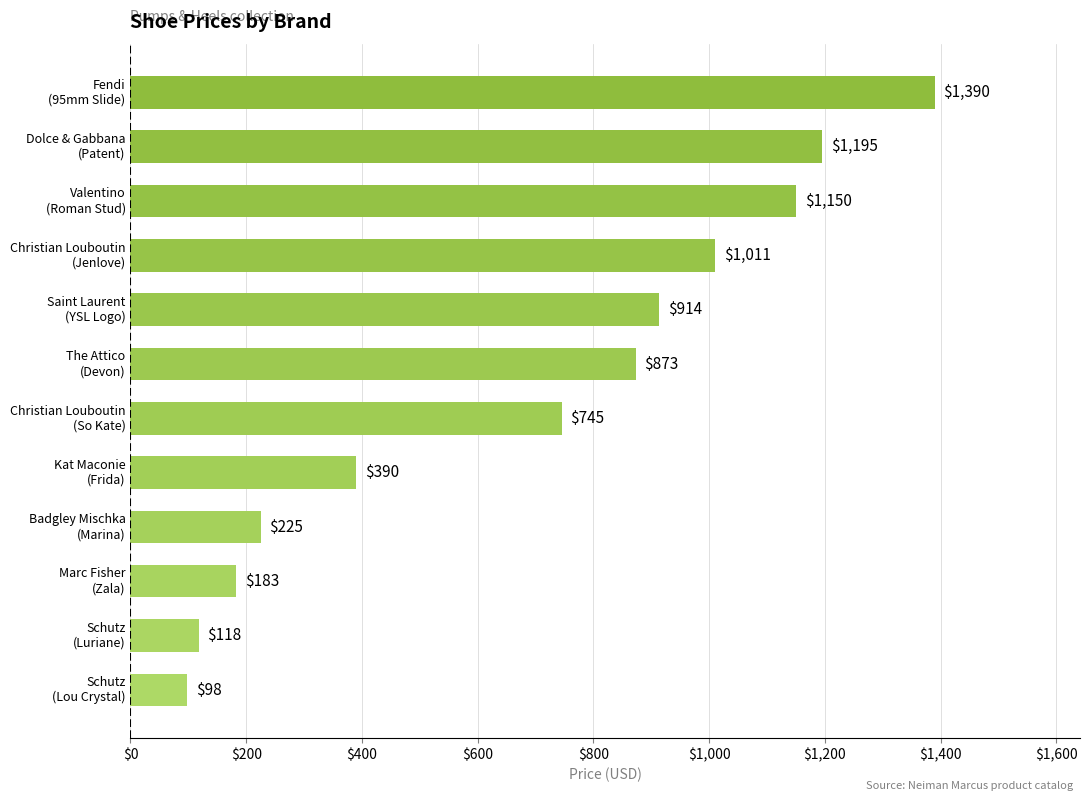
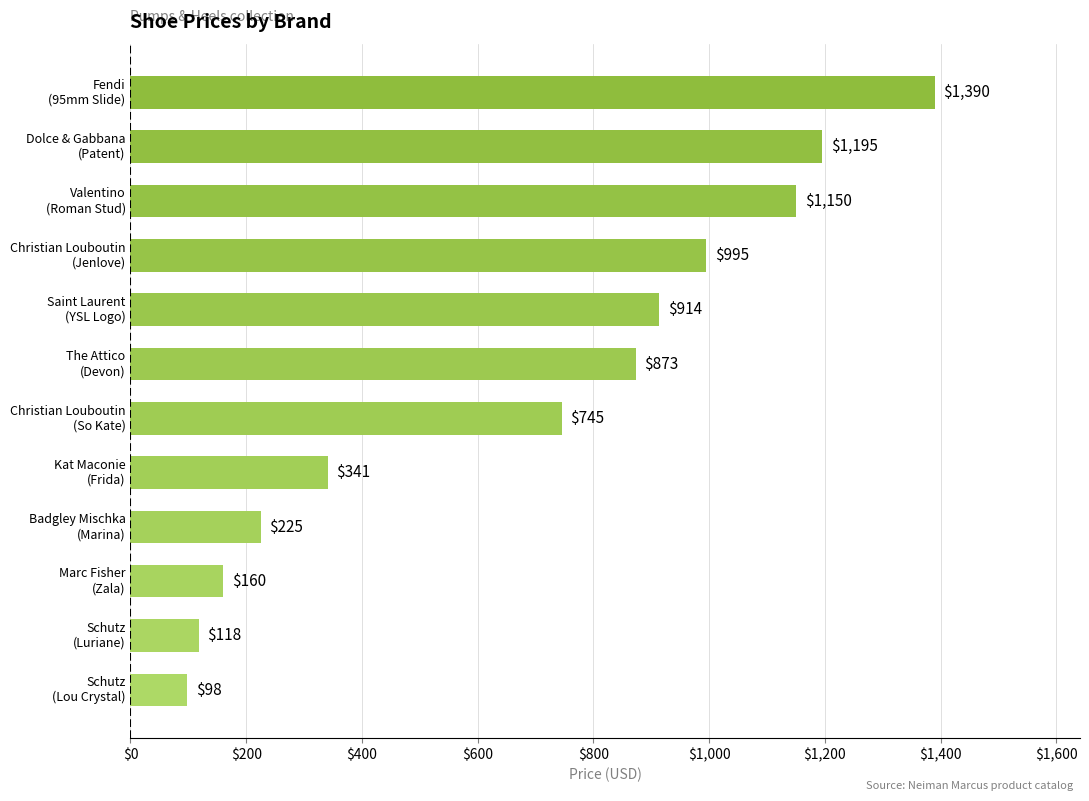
Christian Louboutin (Jenlove): $1,011 -> $995
Kat Maconie (Frida): $390 -> $341
Marc Fisher (Zala): $183 -> $160
